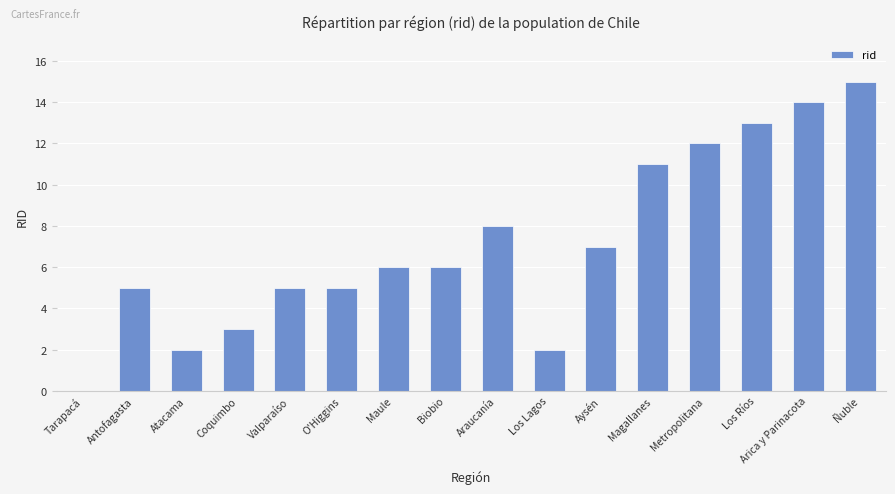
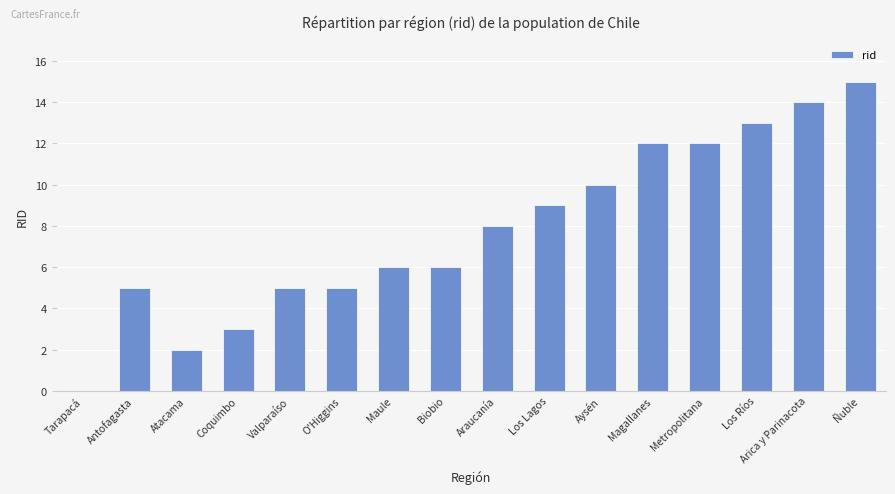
Los Lagos: 2 -> 9
Aysén: 7 -> 10
Magallanes: 11 -> 12
